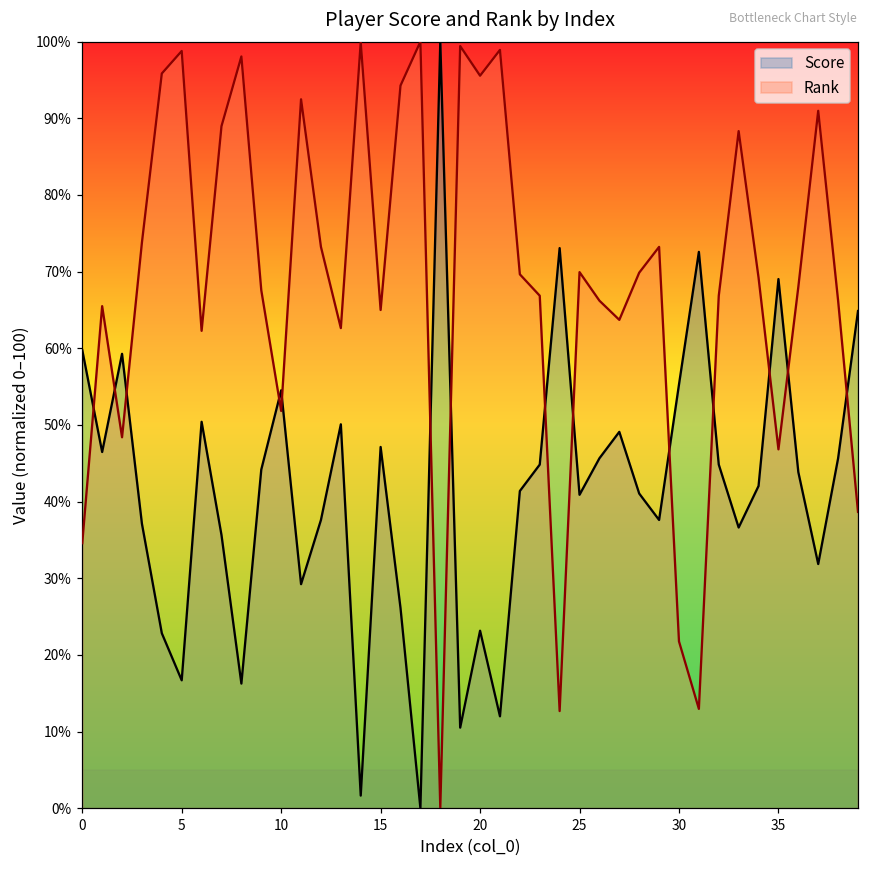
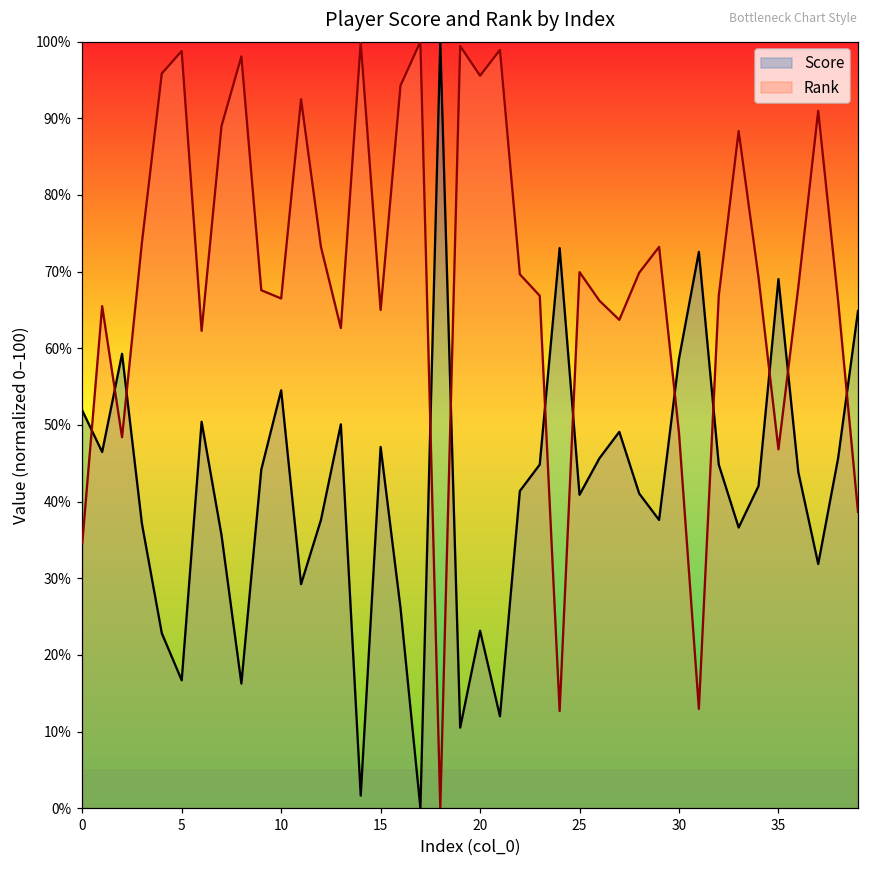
Score, 0: 60% -> 52%
Rank, 10: 52% -> 66%
Score, 30: 55% -> 59%
Rank, 30: 22% -> 49%
